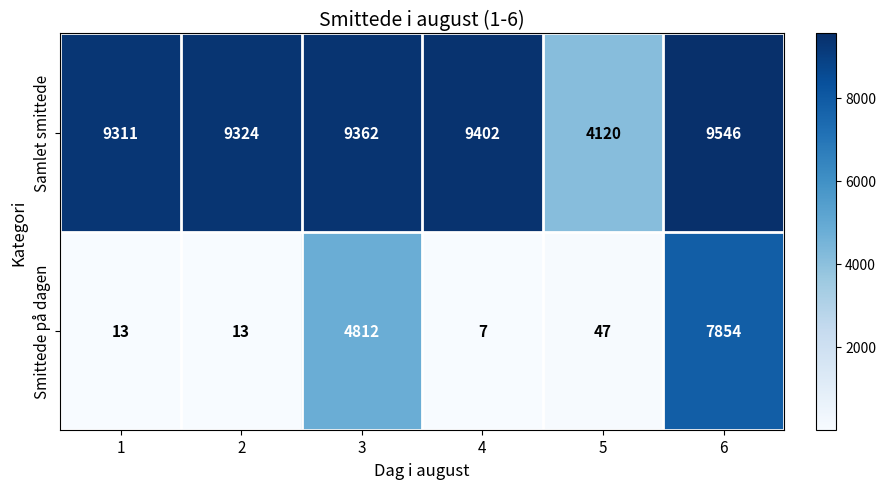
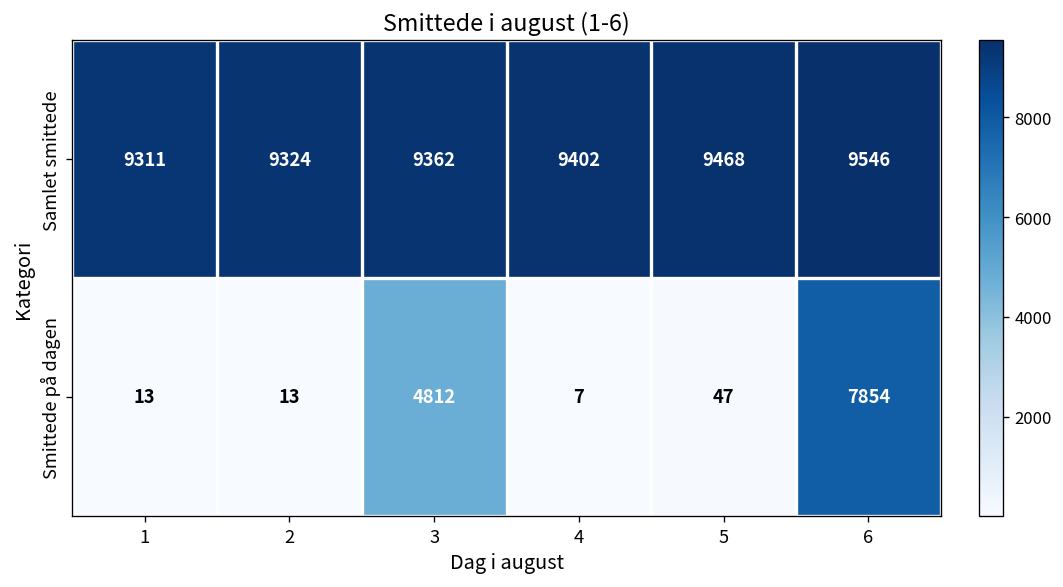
Samlet smittede, 5: 4120 -> 9468
